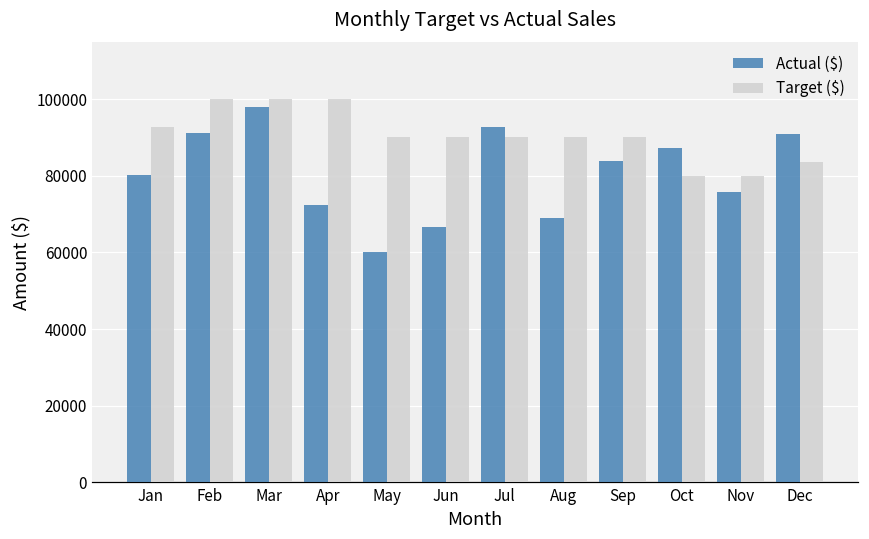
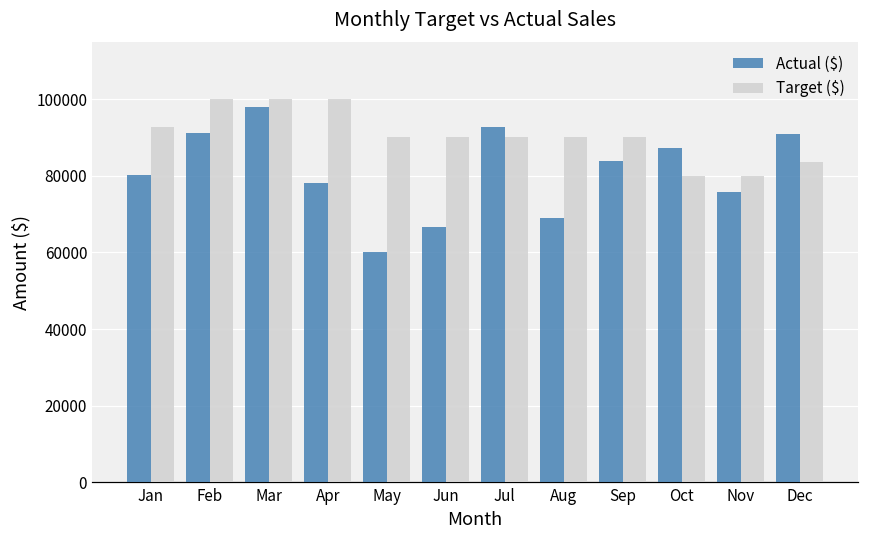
Actual ($), Apr: 72000 -> 78000
